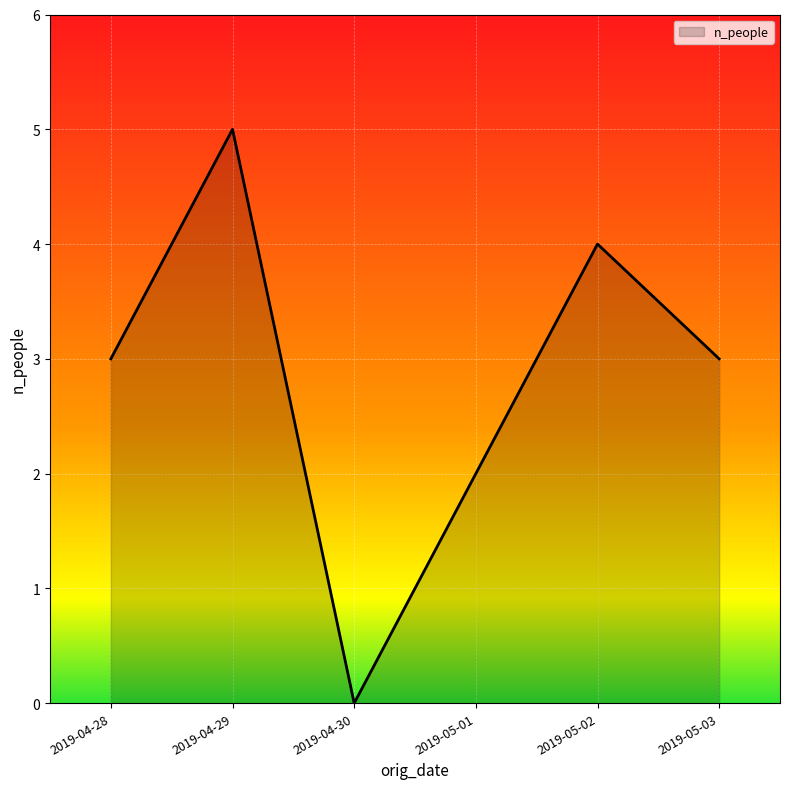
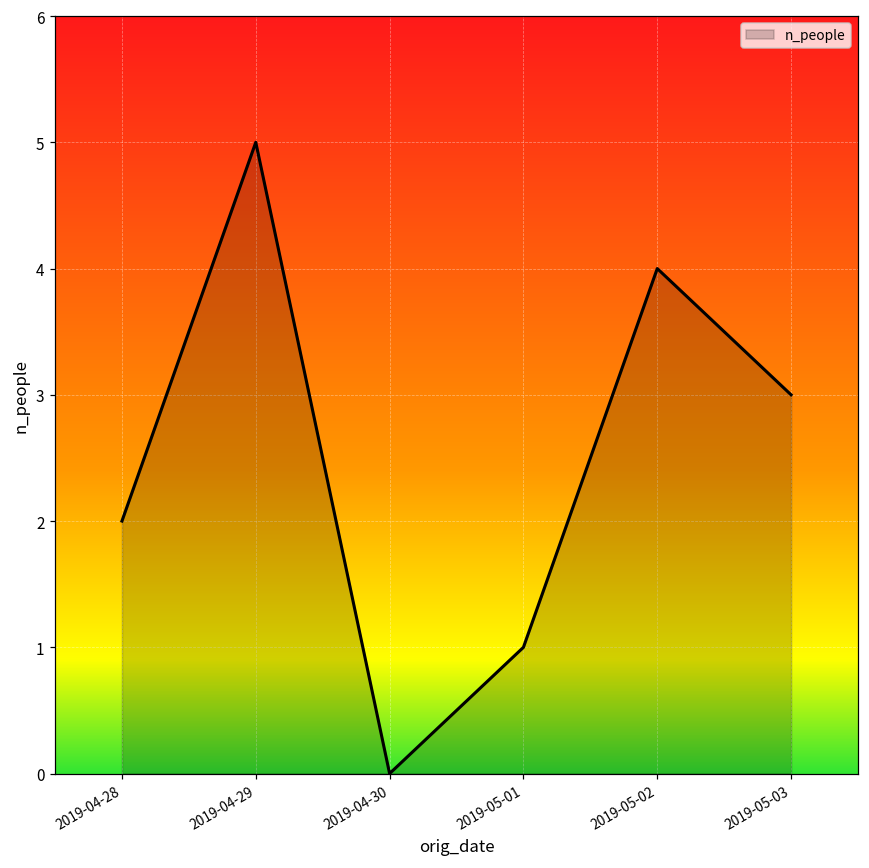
2019-04-28: 3 -> 2
2019-05-01: 2 -> 1
